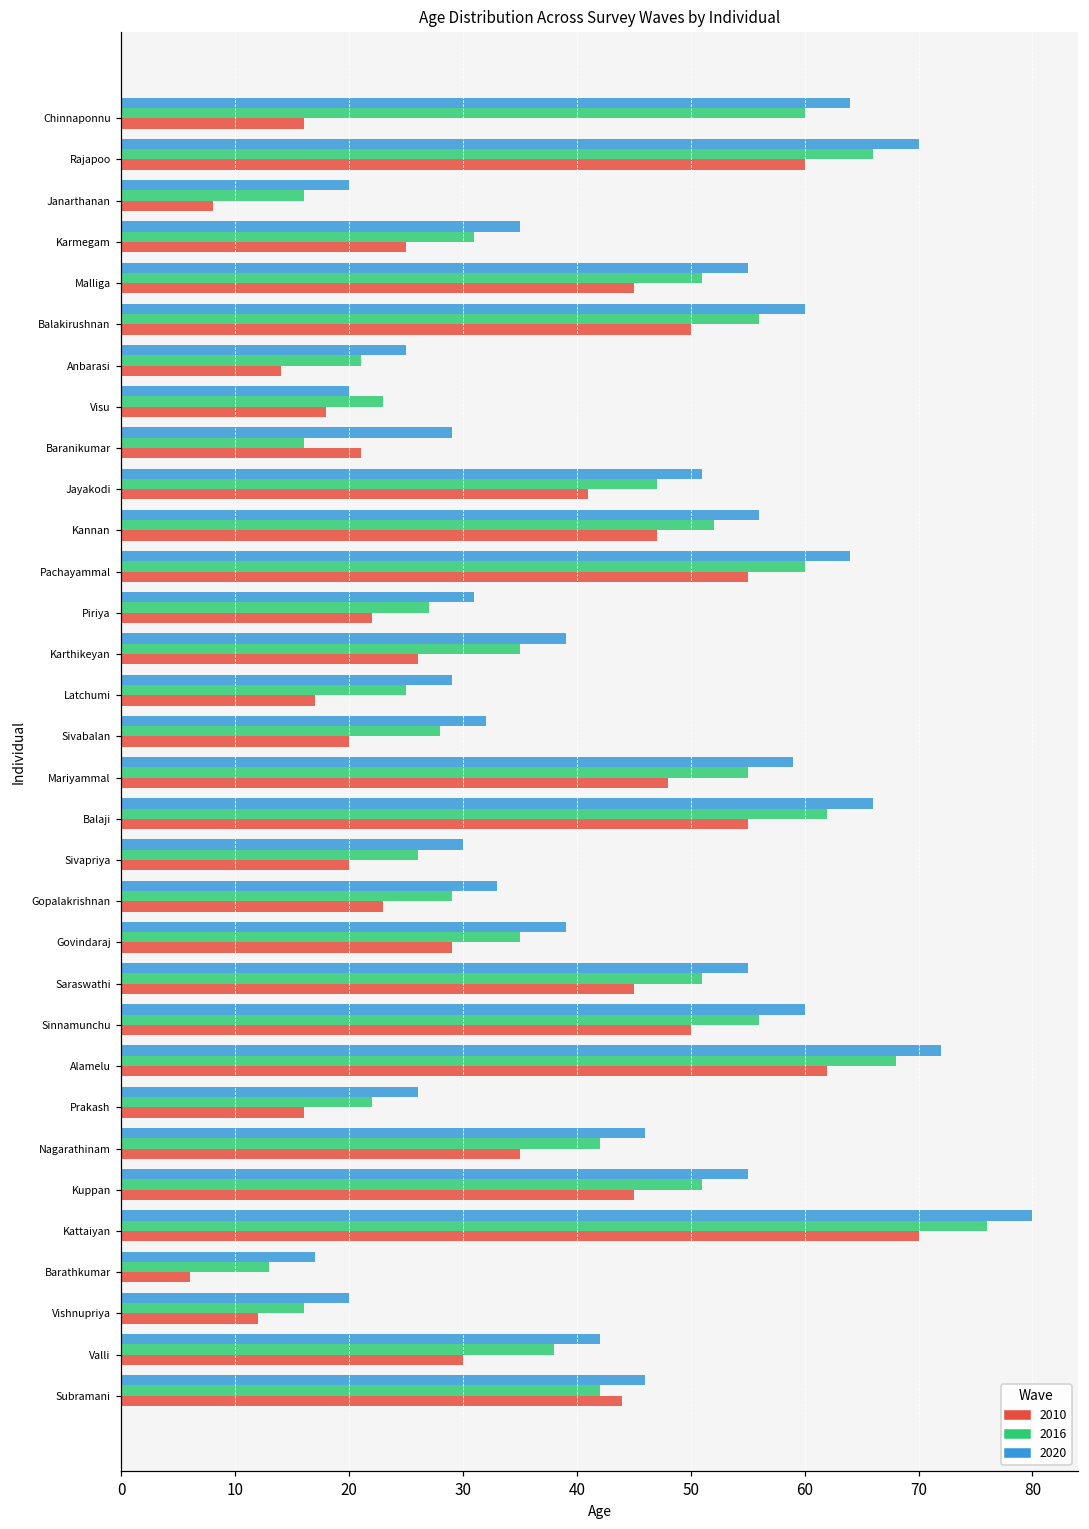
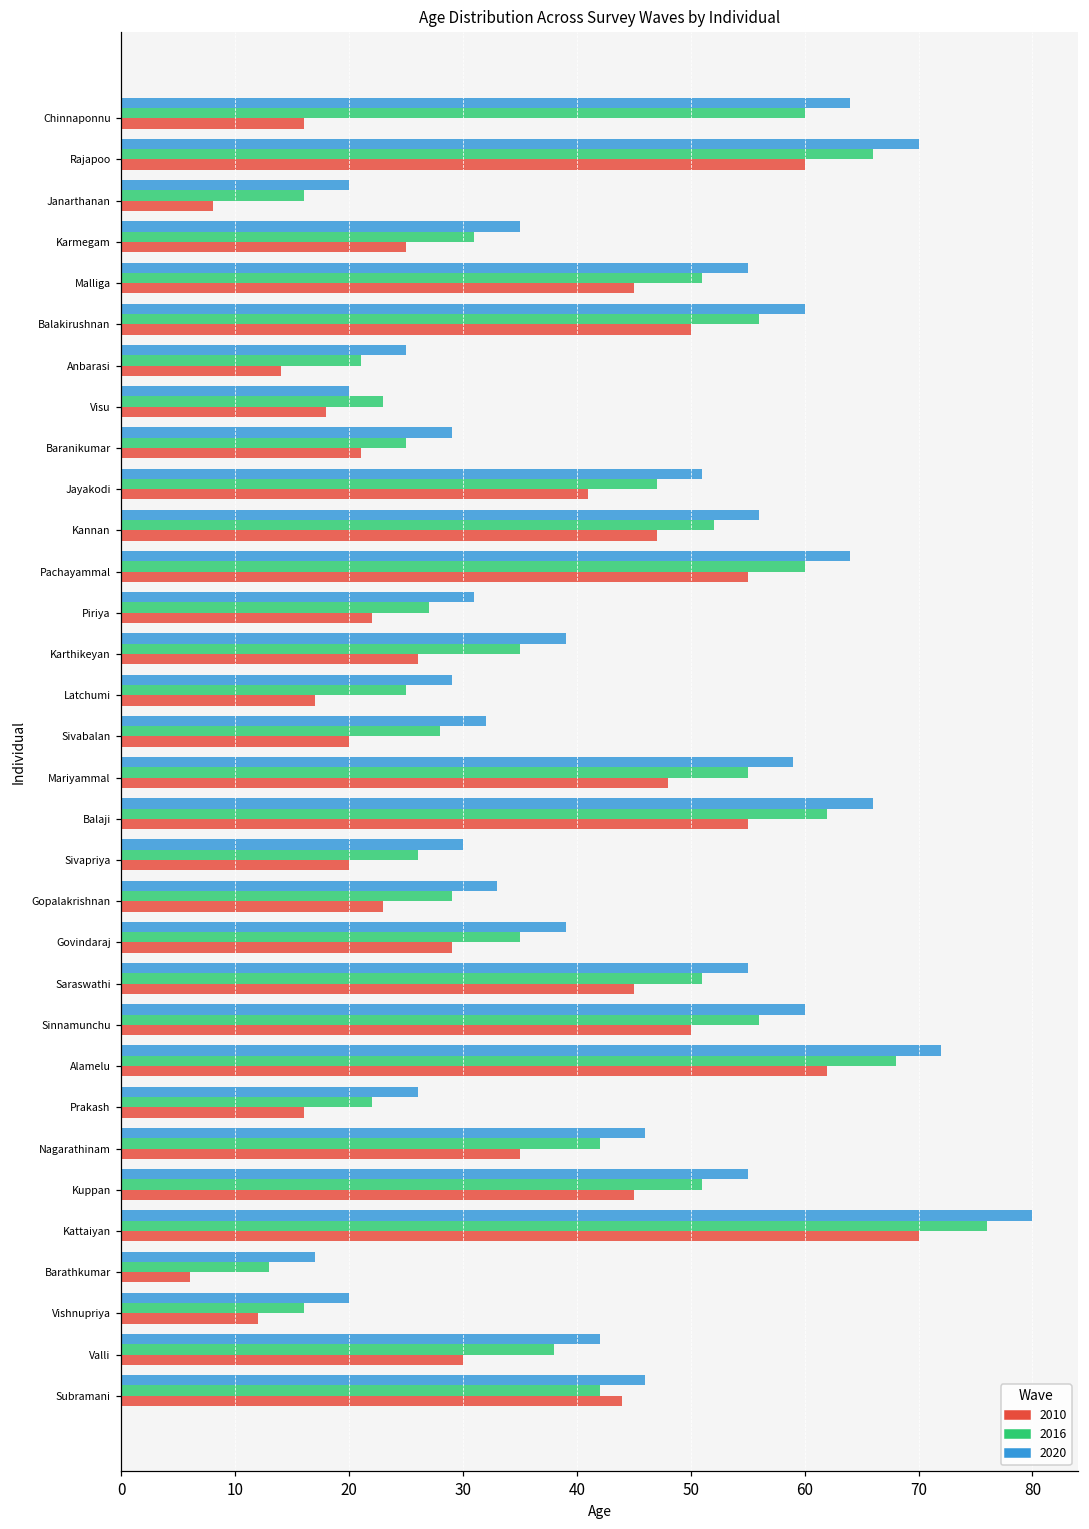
2016, Baranikumar: 16 -> 25
